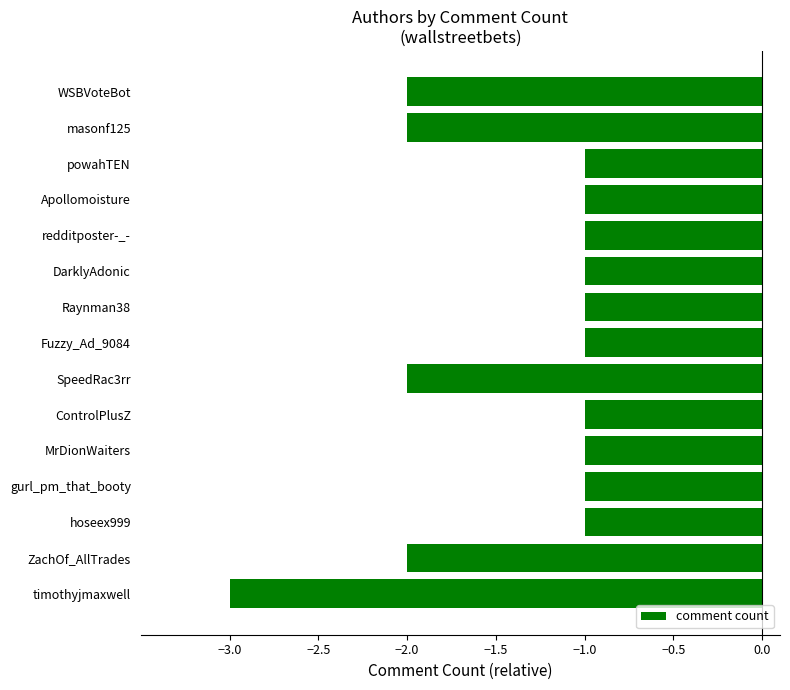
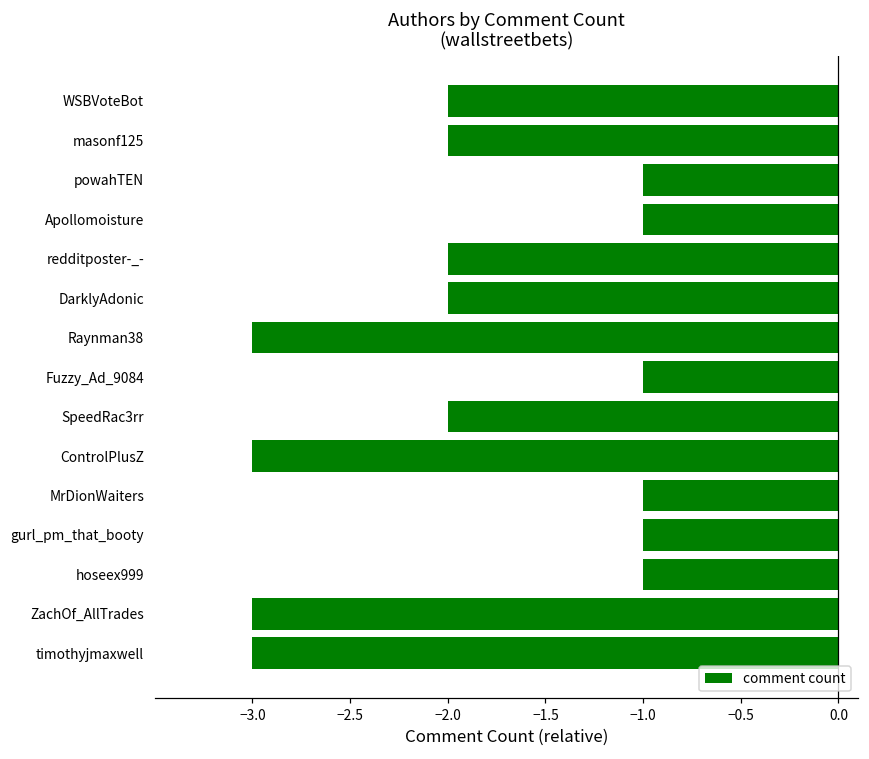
redditposter-_-: -1 -> -2
DarklyAdonic: -1 -> -2
Raynman38: -1 -> -3
ControlPlusZ: -1 -> -3
ZachOf_AllTrades: -2 -> -3
